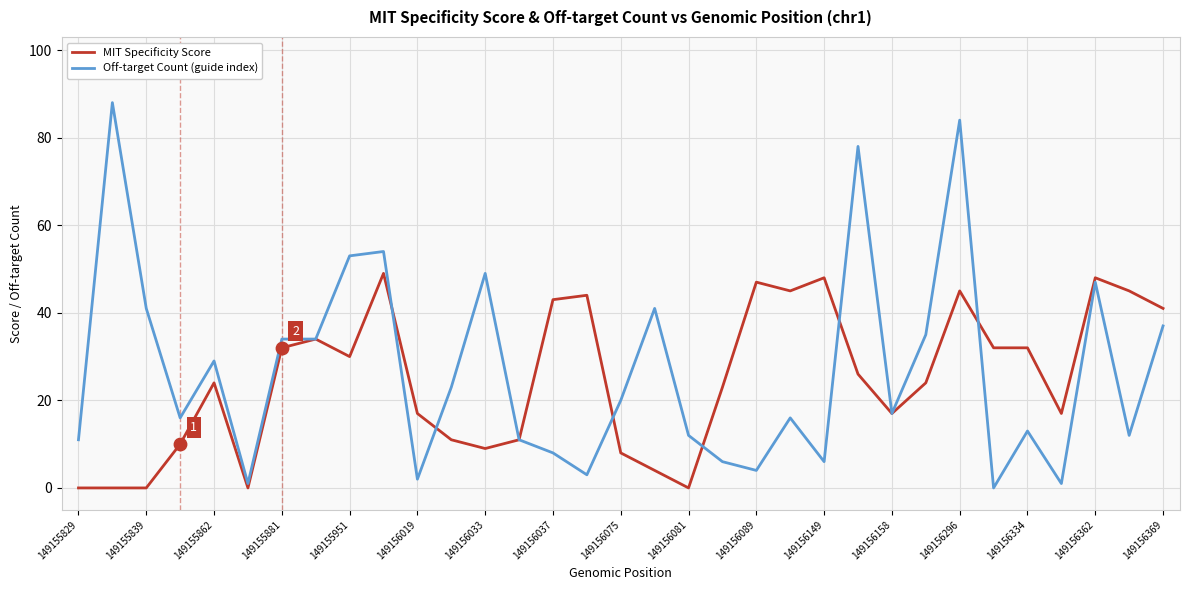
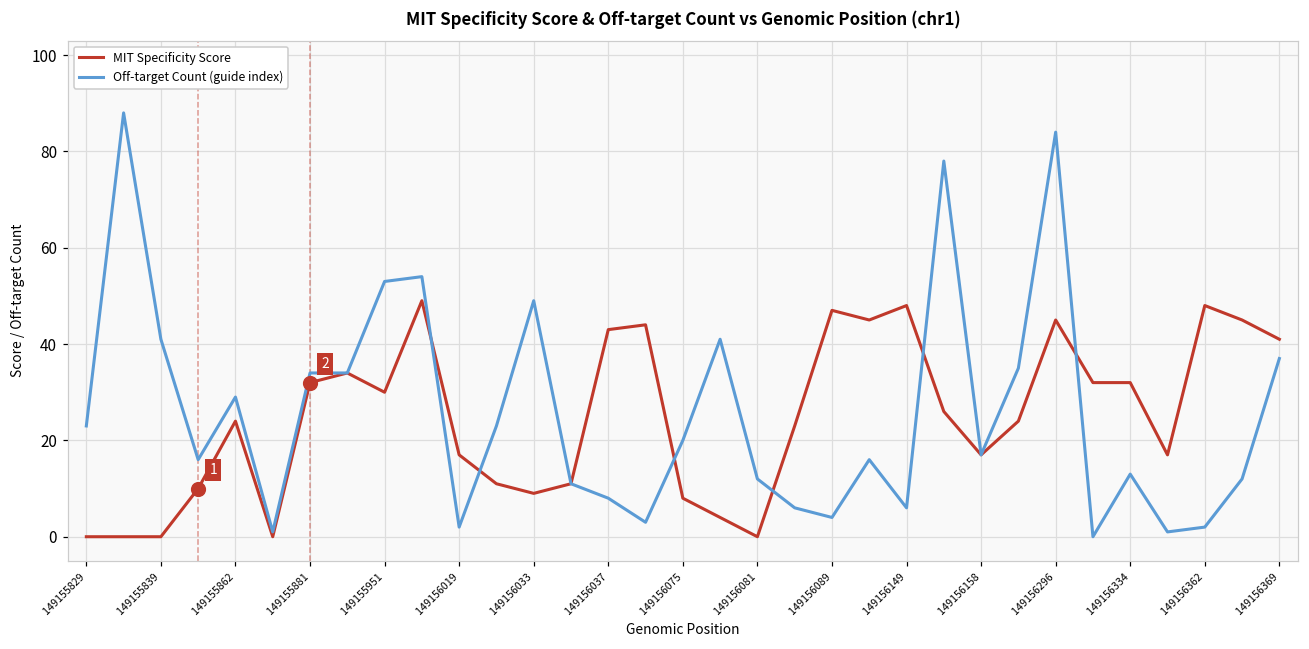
Off-target Count (guide index), 149155829: 11 -> 23
Off-target Count (guide index), 149156362: 47 -> 2
